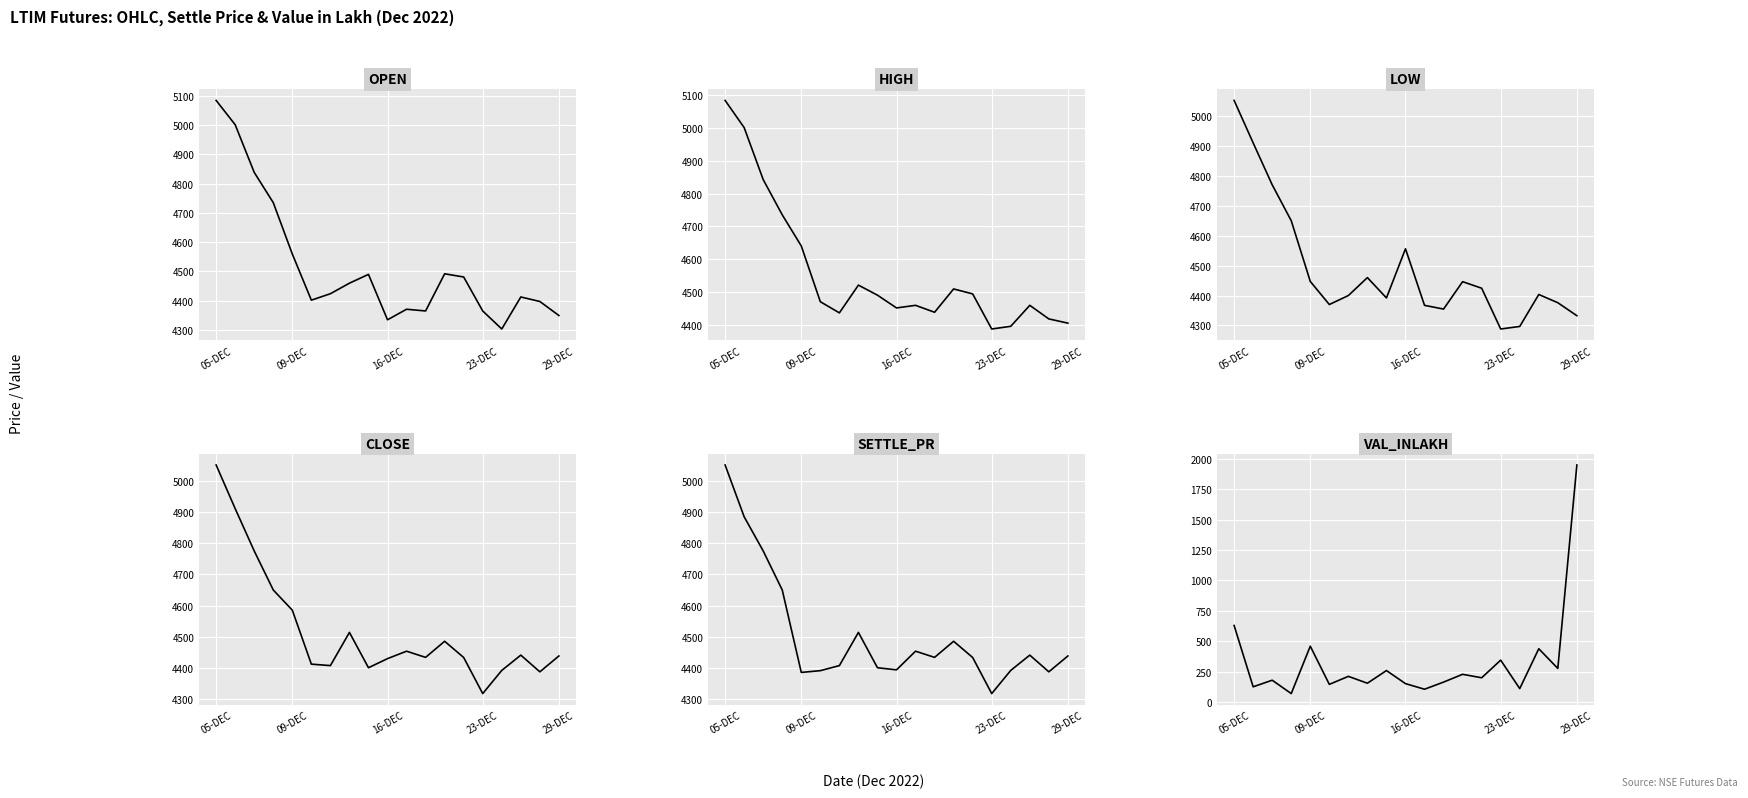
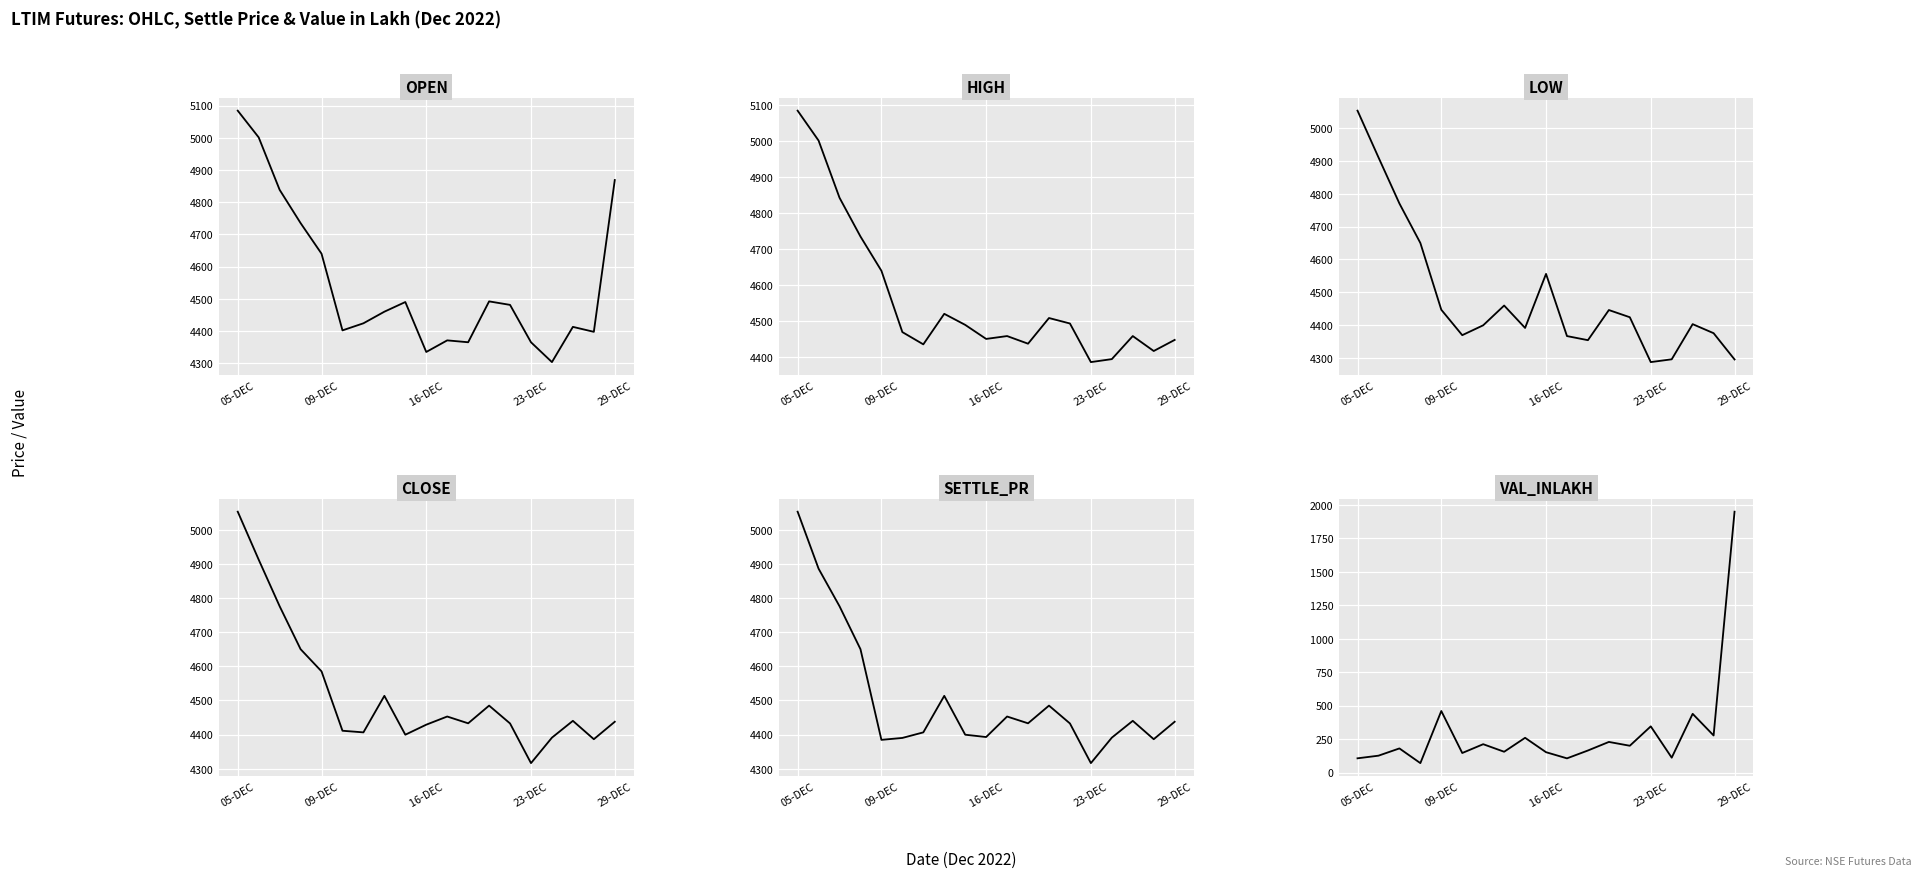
OPEN, 09-DEC: 4560 -> 4640
OPEN, 29-DEC: 4350 -> 4870
HIGH, 29-DEC: 4400 -> 4450
LOW, 29-DEC: 4330 -> 4300
VAL_INLAKH, 05-DEC: 630 -> 110
